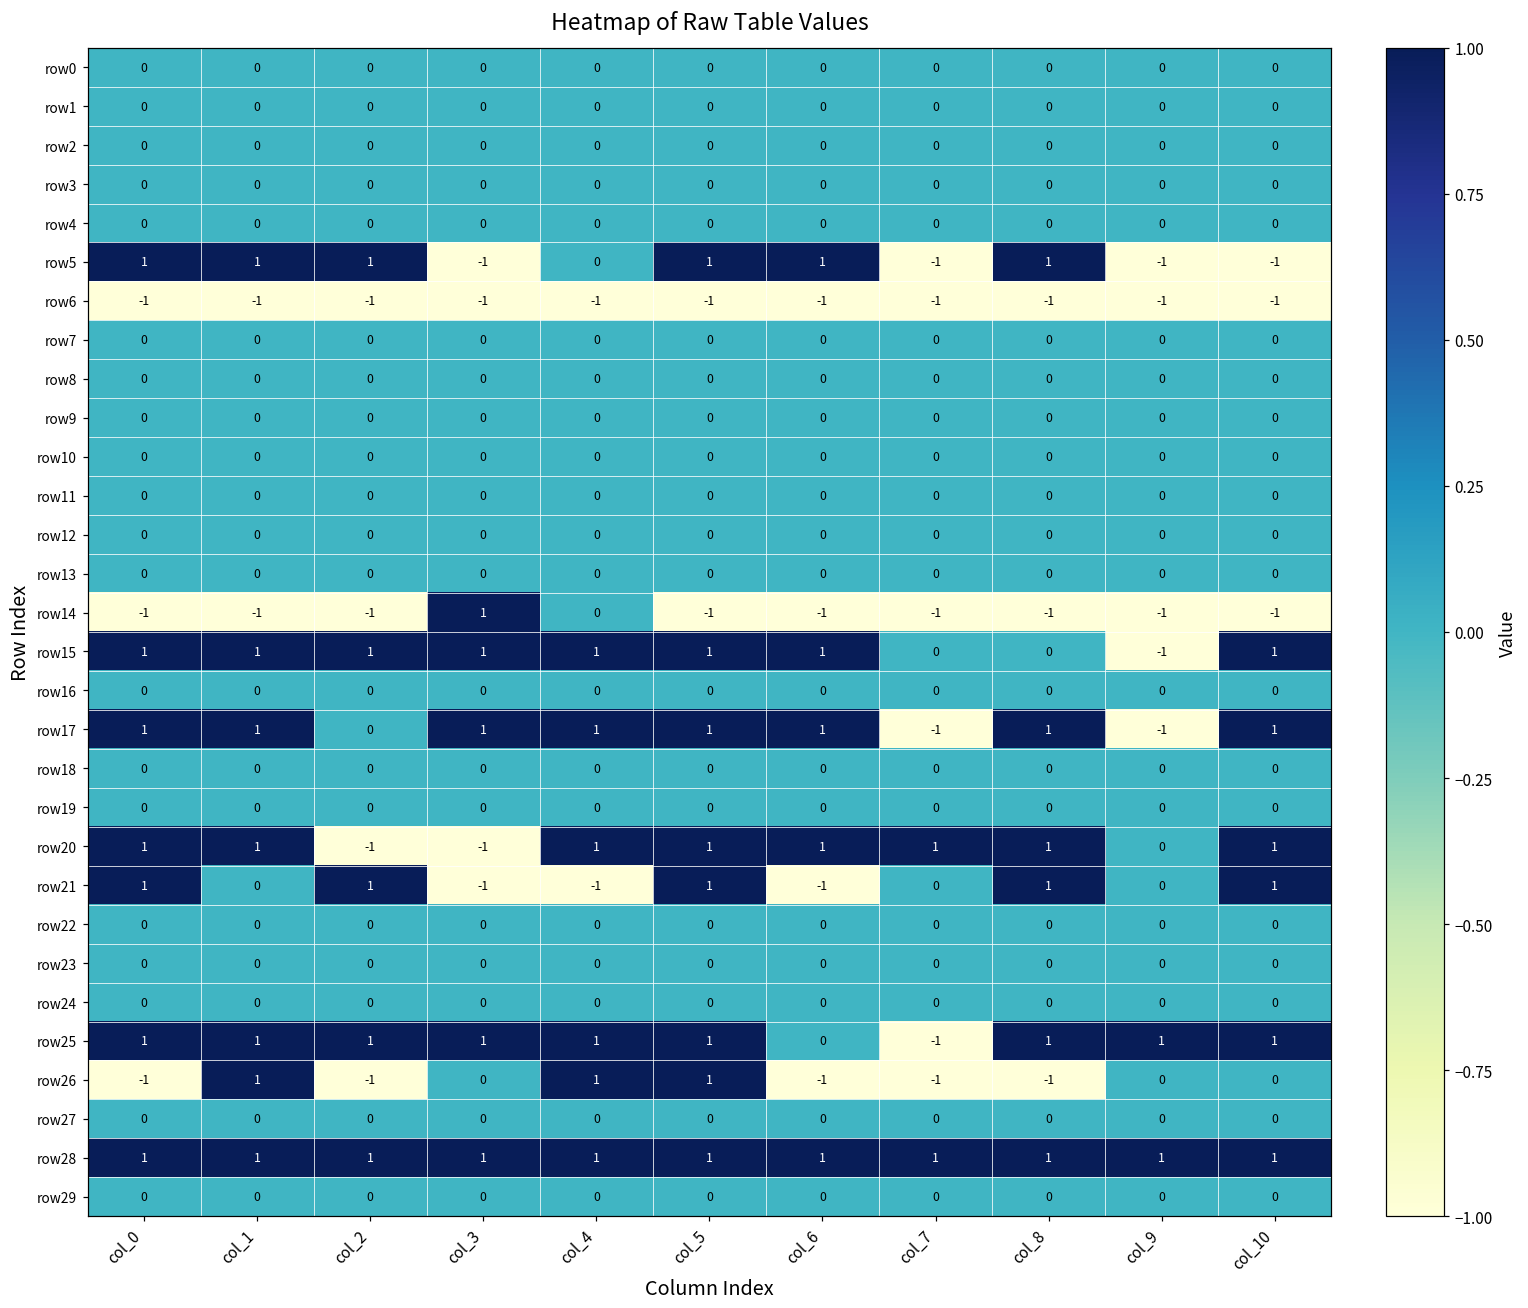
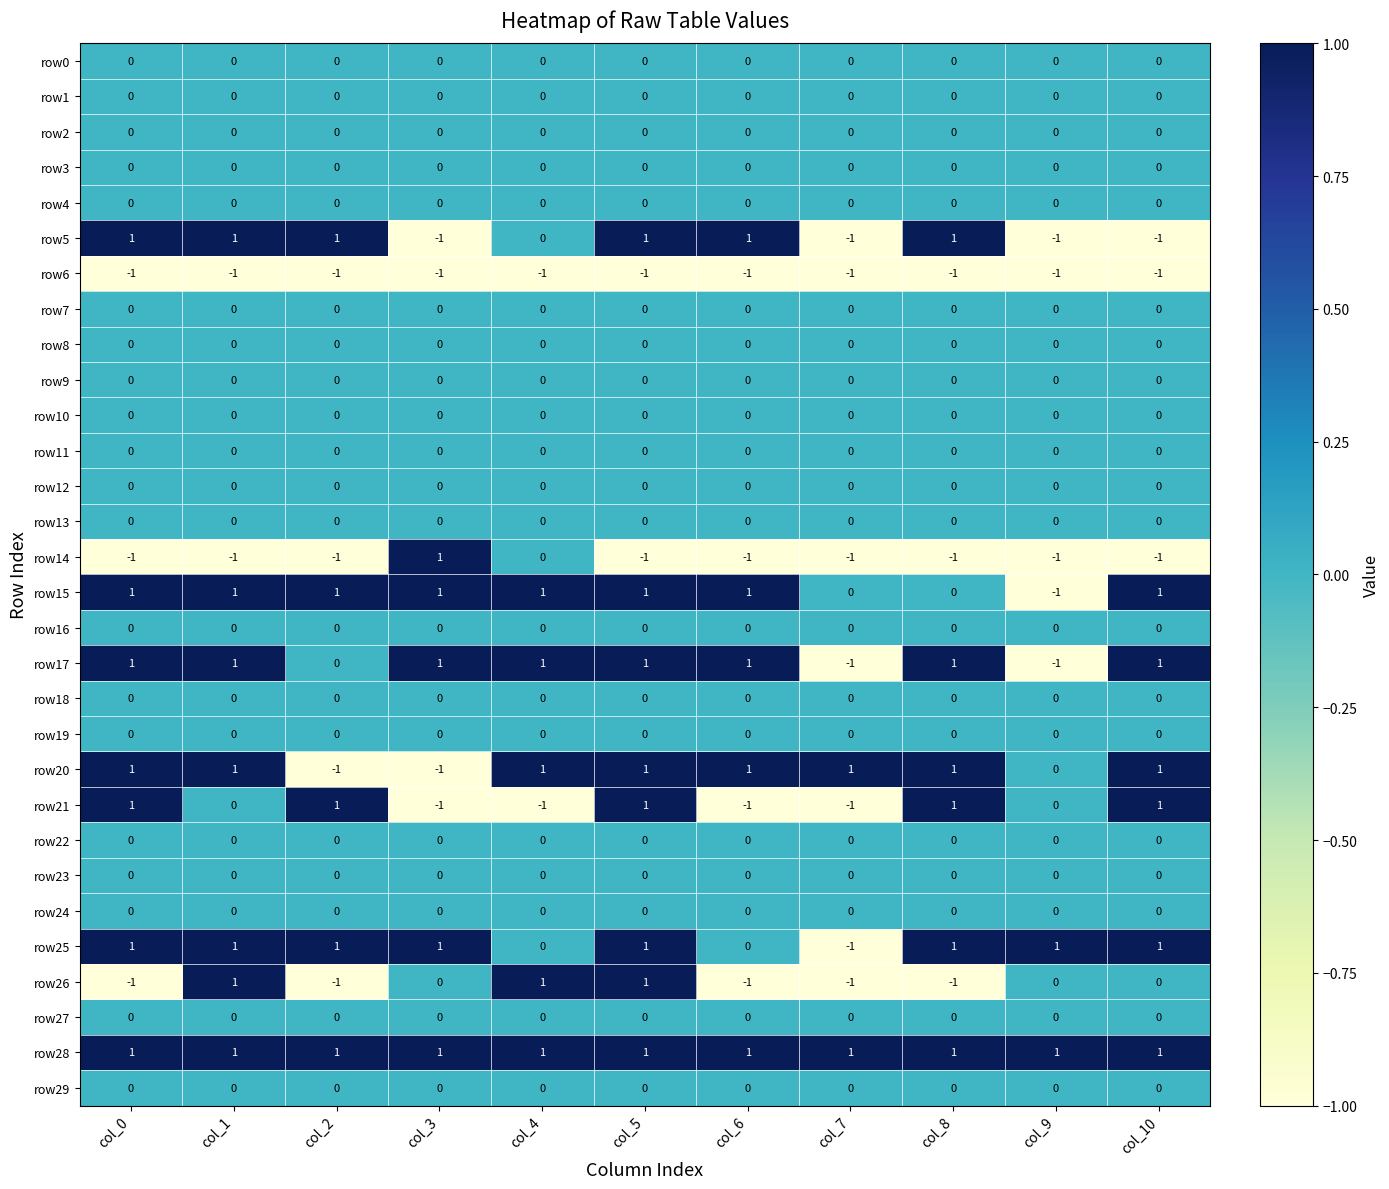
row21, col_7: 0 -> -1
row25, col_4: 1 -> 0
